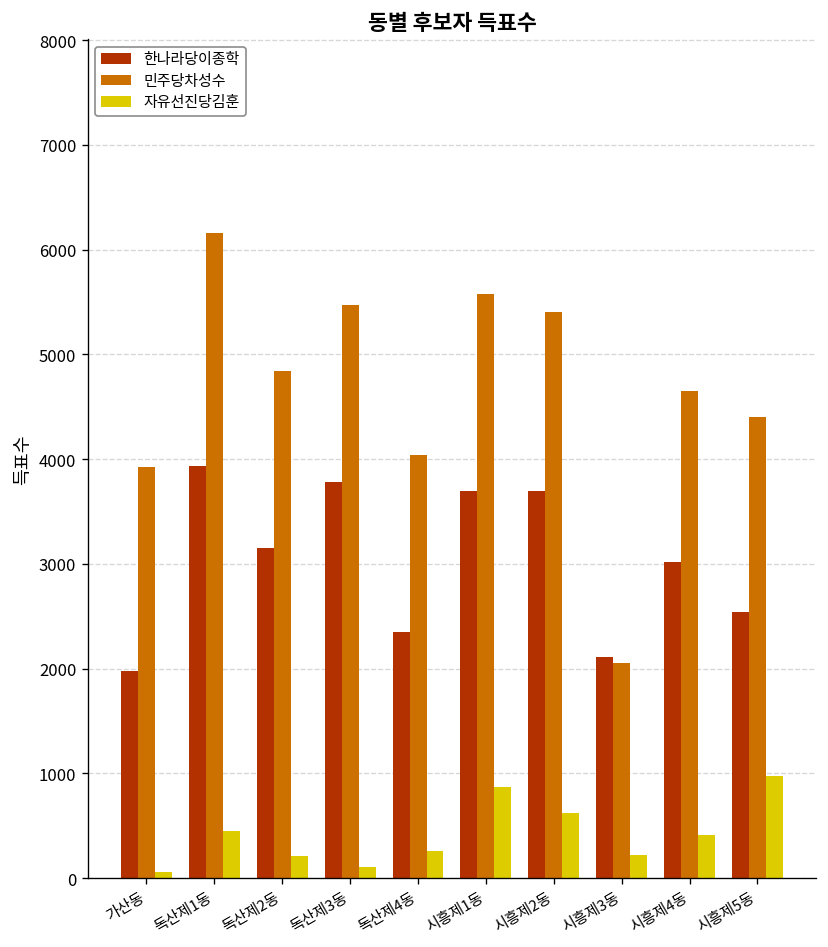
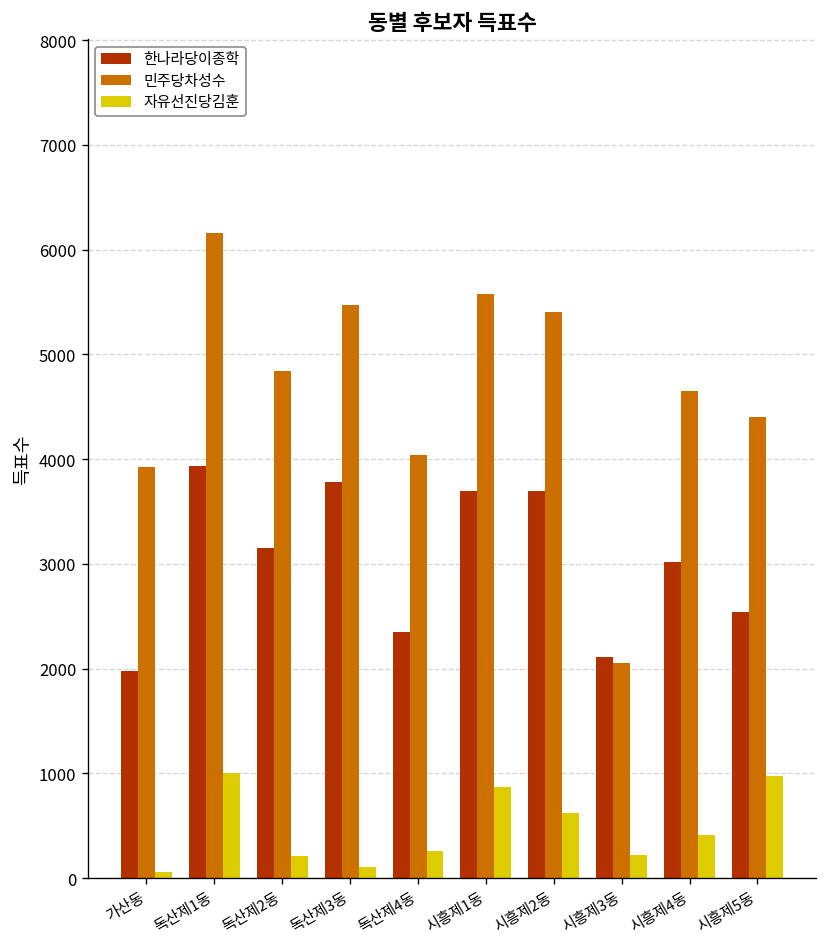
자유선진당김훈, 독산제1동: 500 -> 1000
